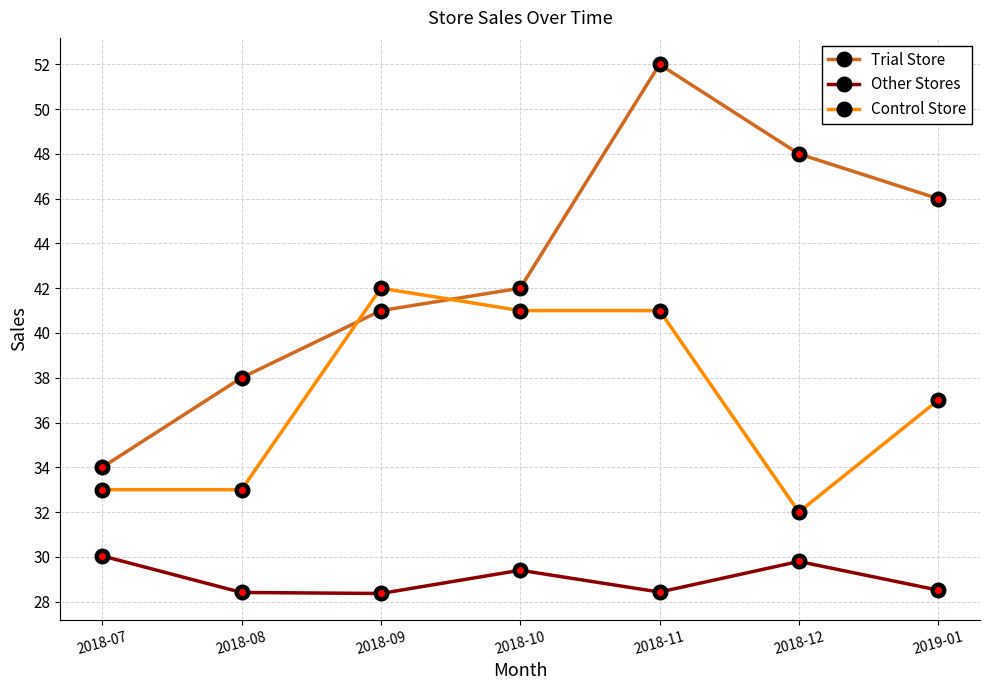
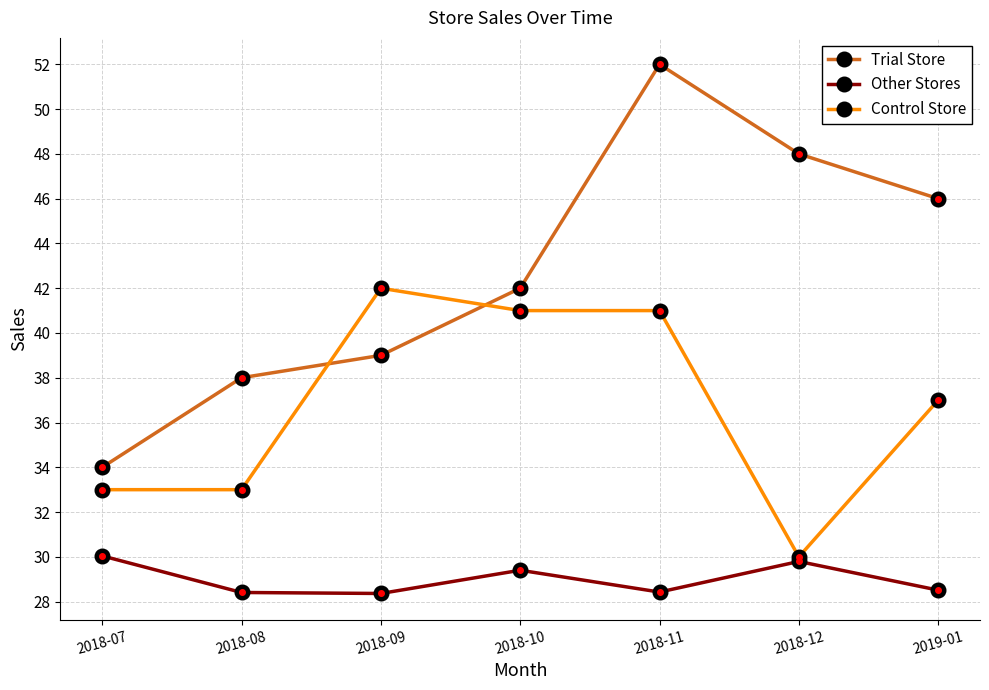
Trial Store, 2018-09: 41 -> 39
Control Store, 2018-12: 32 -> 30
